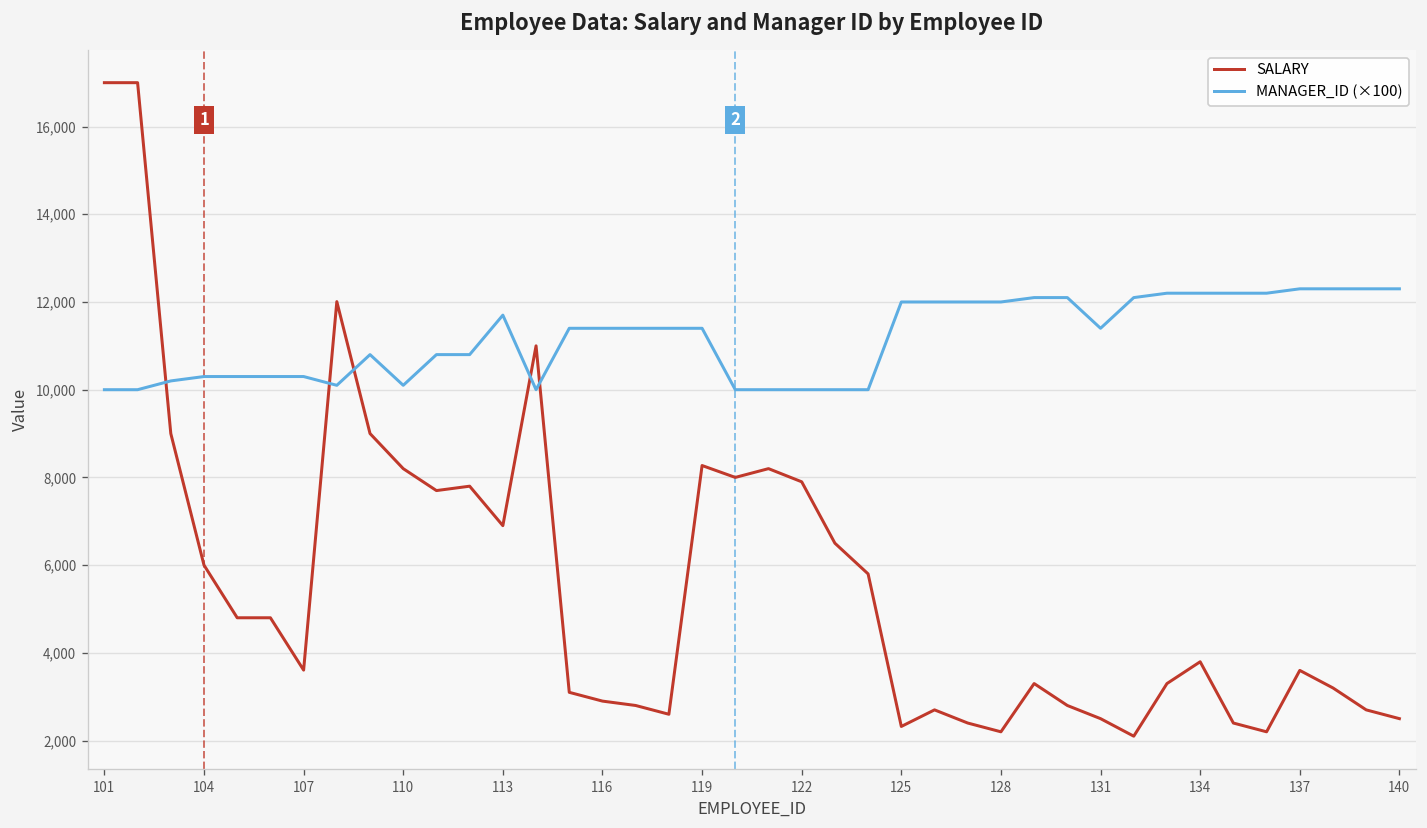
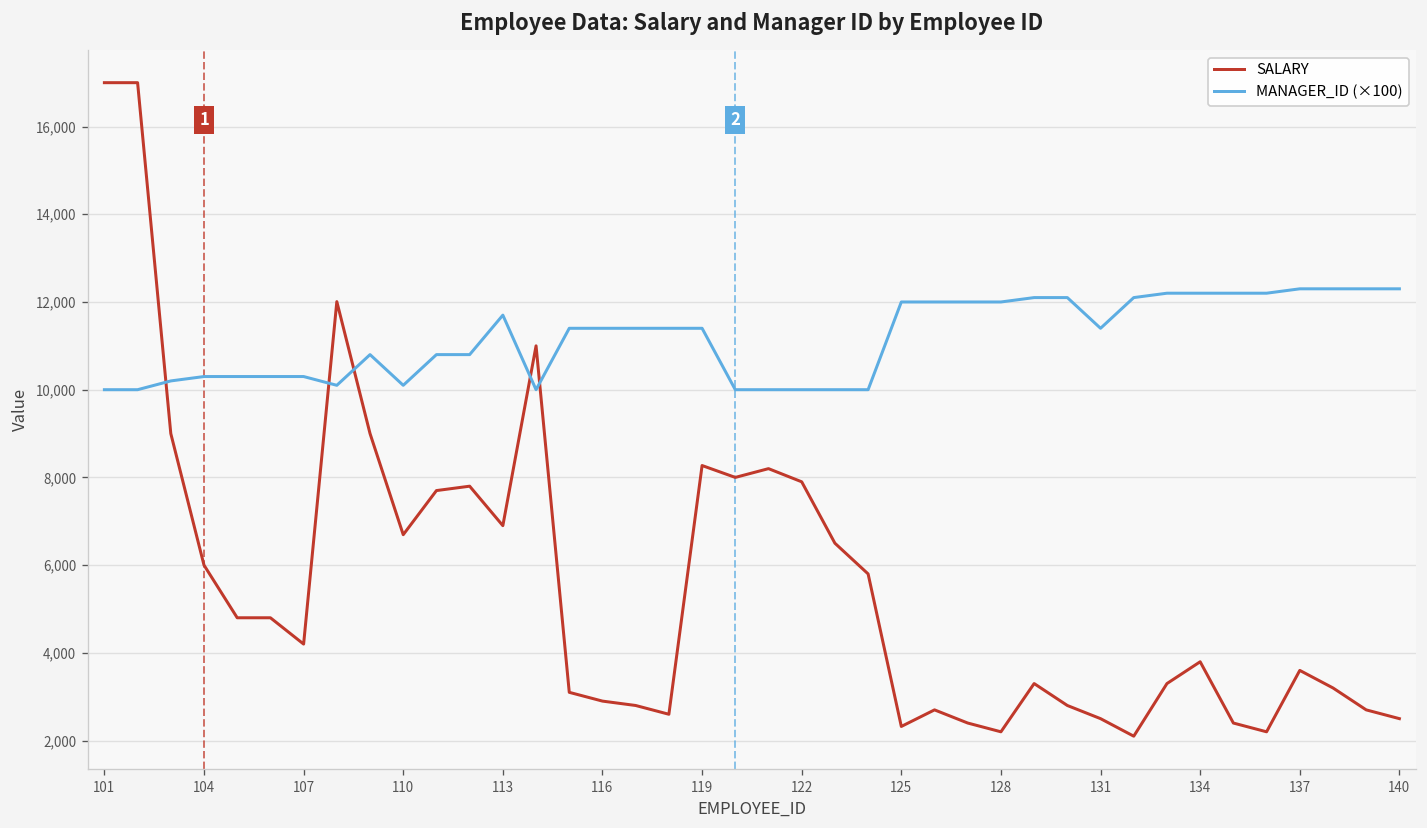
SALARY, 107: 3,600 -> 4,200
SALARY, 110: 8,200 -> 6,700
